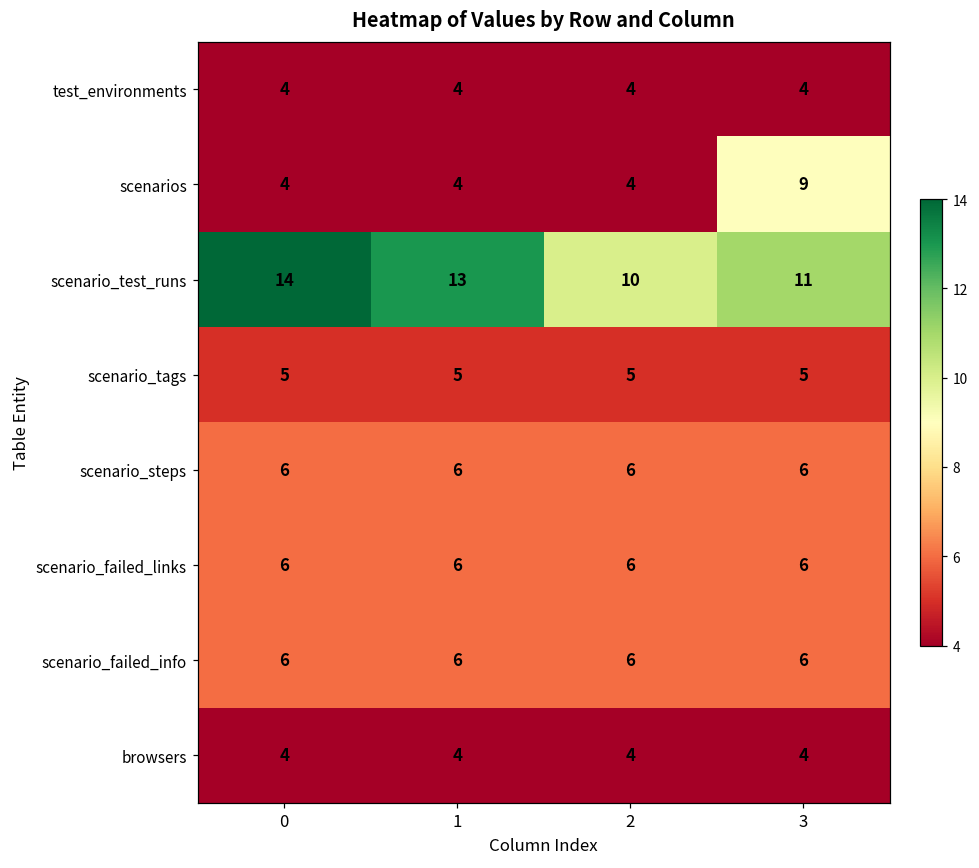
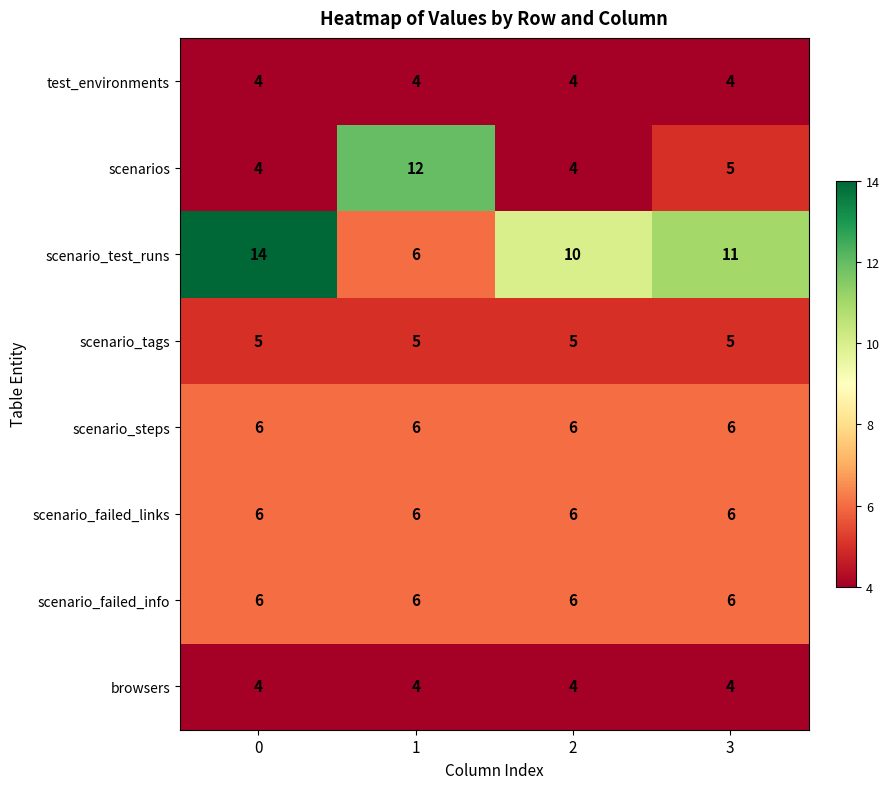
scenarios, 1: 4 -> 12
scenarios, 3: 9 -> 5
scenario_test_runs, 1: 13 -> 6
